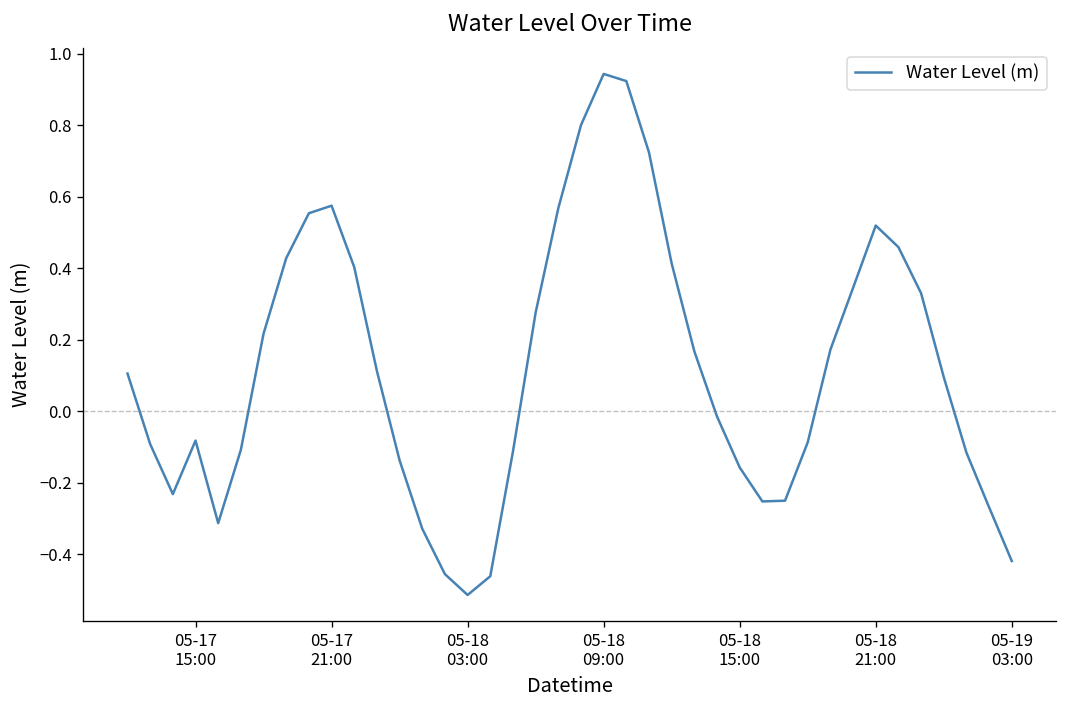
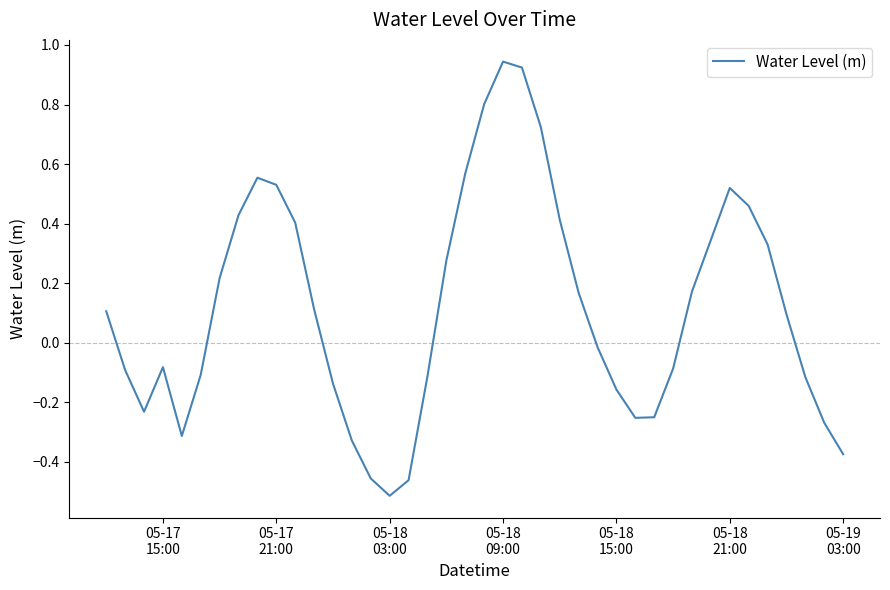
05-17 21:00: 0.58 -> 0.53
05-19 03:00: -0.42 -> -0.37
